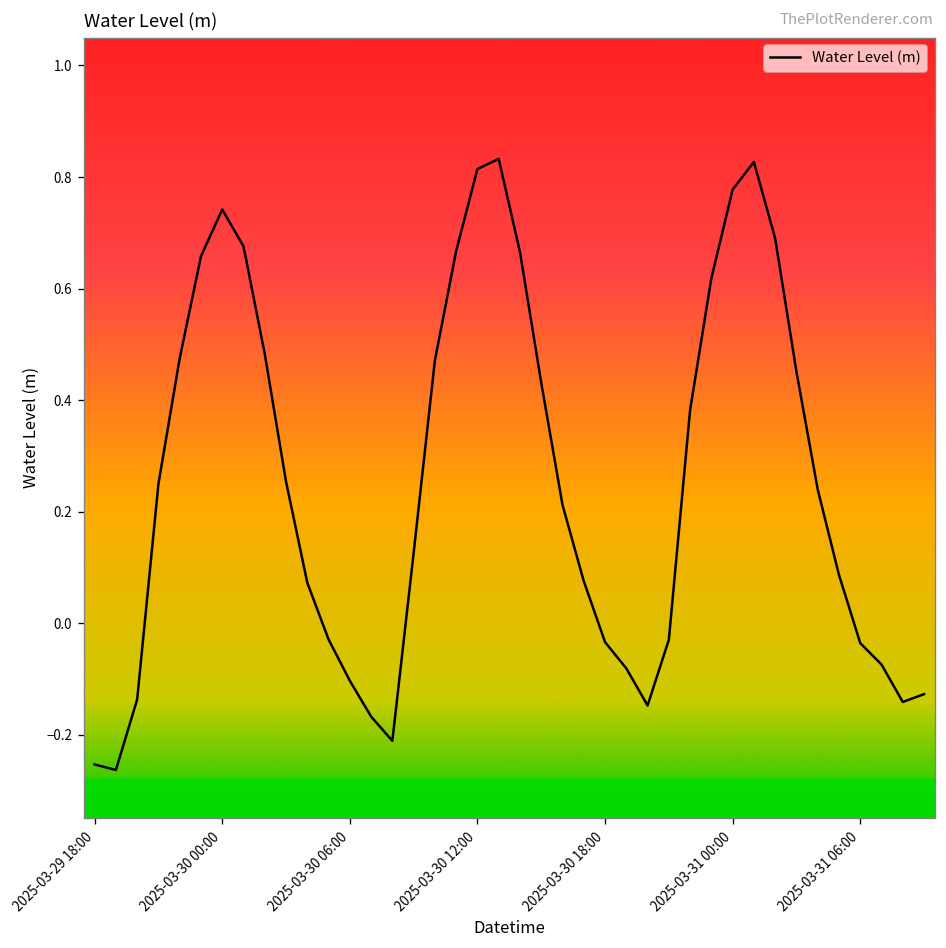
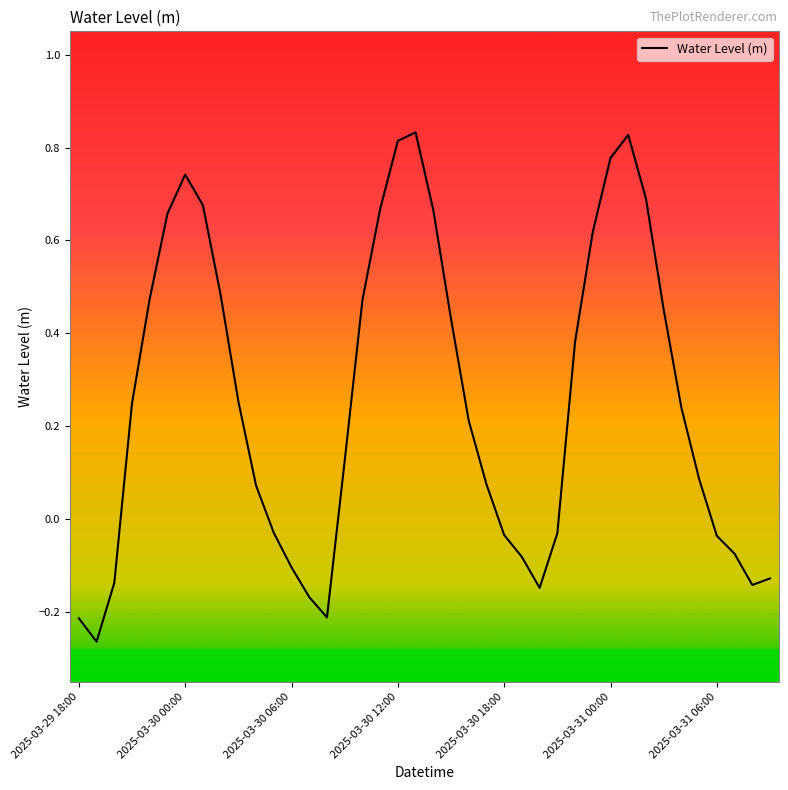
2025-03-29 18:00: -0.25 -> -0.21
